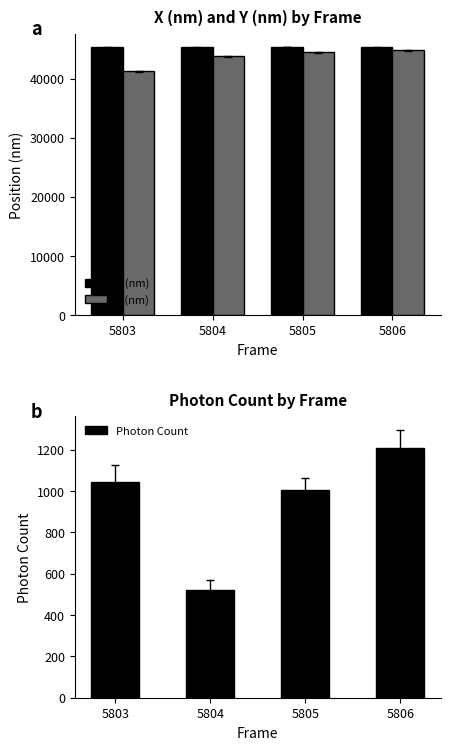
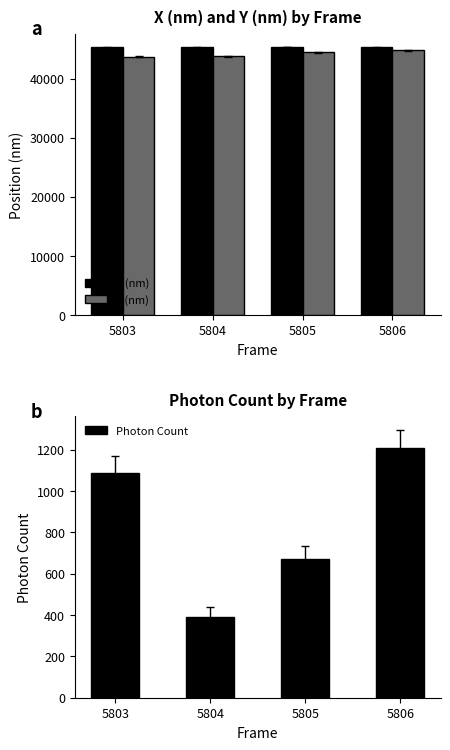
X (nm) and Y (nm) by Frame, Y (nm), 5803: 41000 -> 44000
Photon Count by Frame, Photon Count, 5803: 1040 -> 1090
Photon Count by Frame, Photon Count, 5804: 520 -> 390
Photon Count by Frame, Photon Count, 5805: 1010 -> 670
